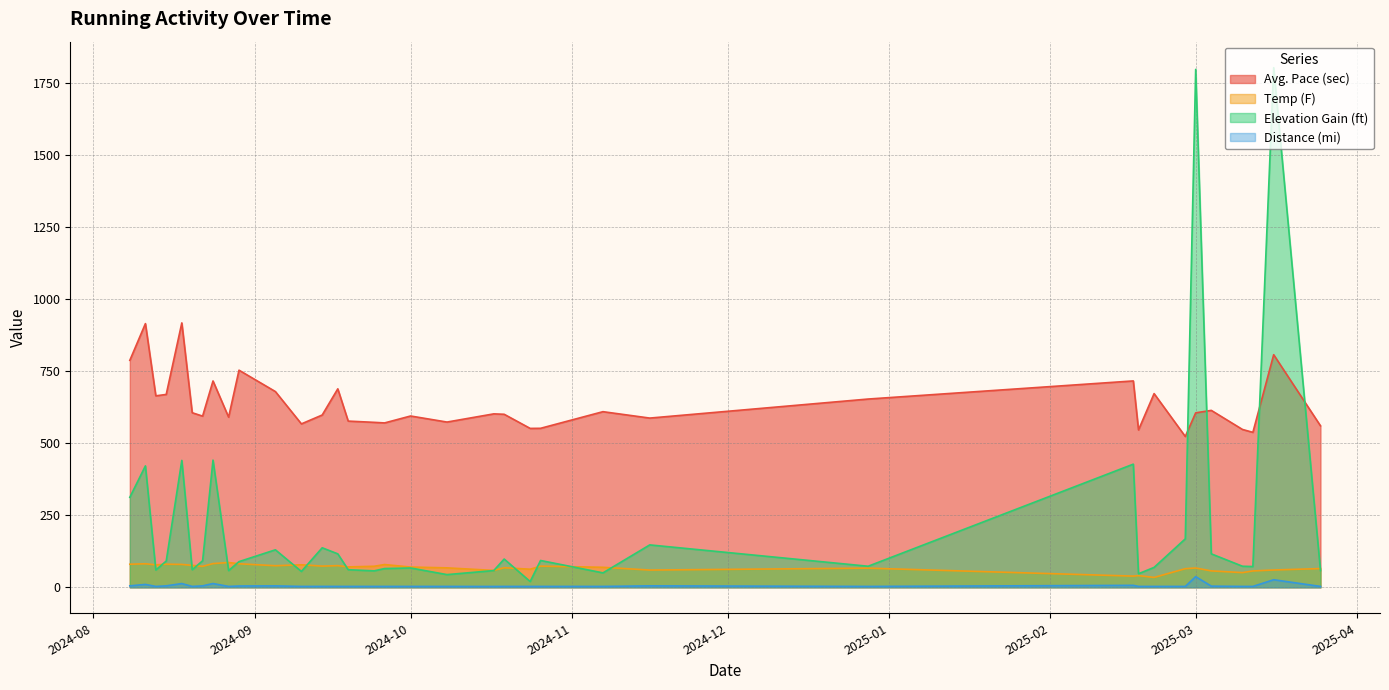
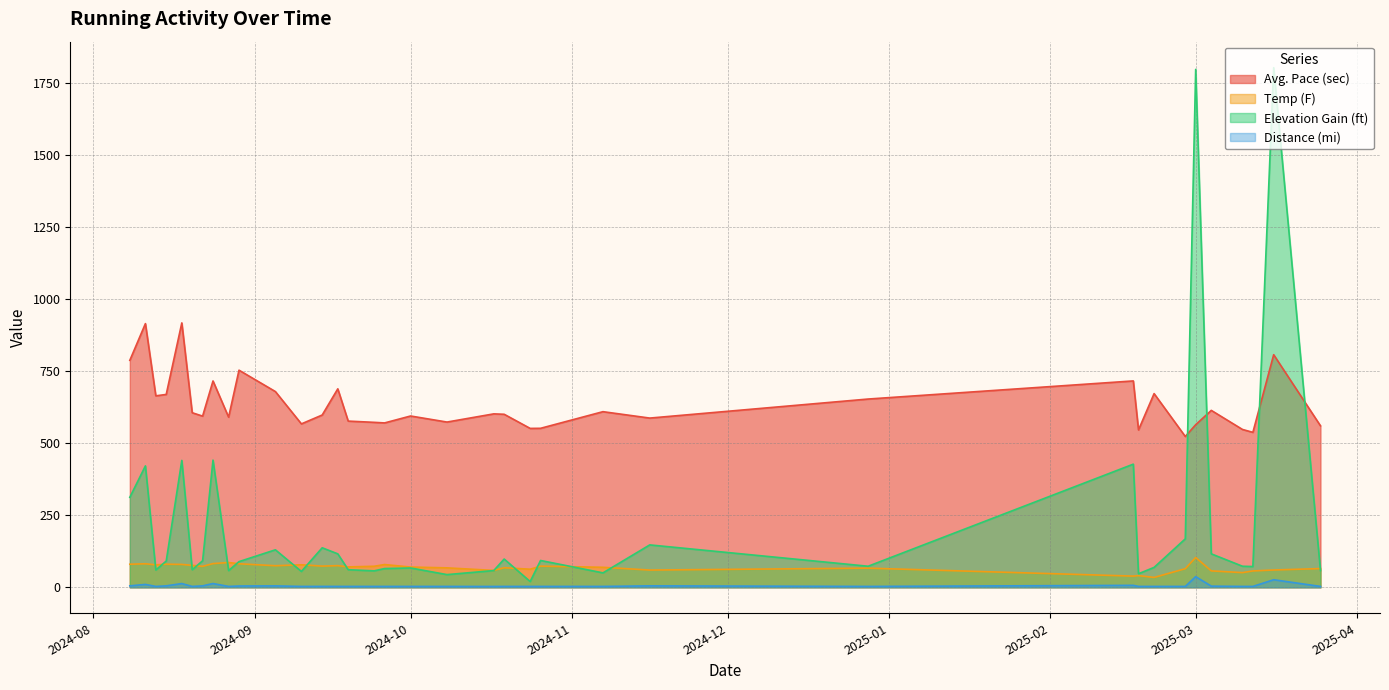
Avg. Pace (sec), 2025-03: 600 -> 560
Temp (F), 2025-03: 70 -> 100
